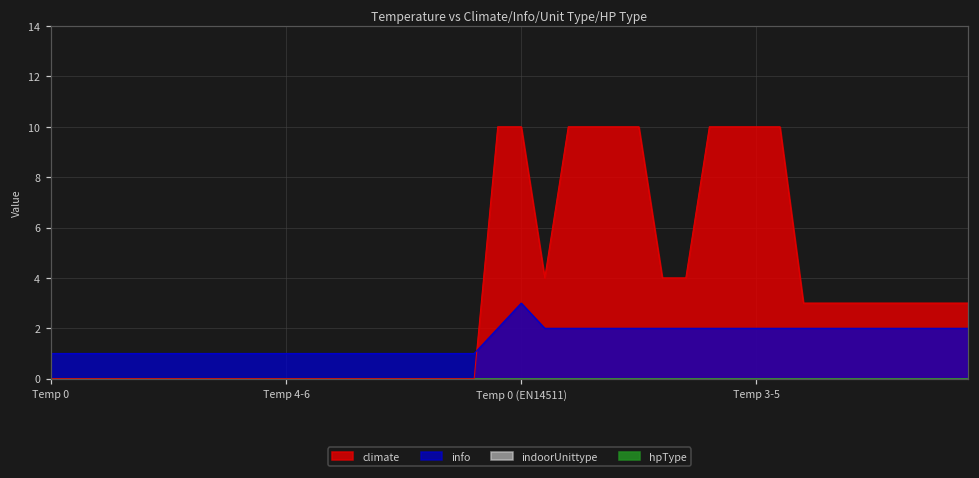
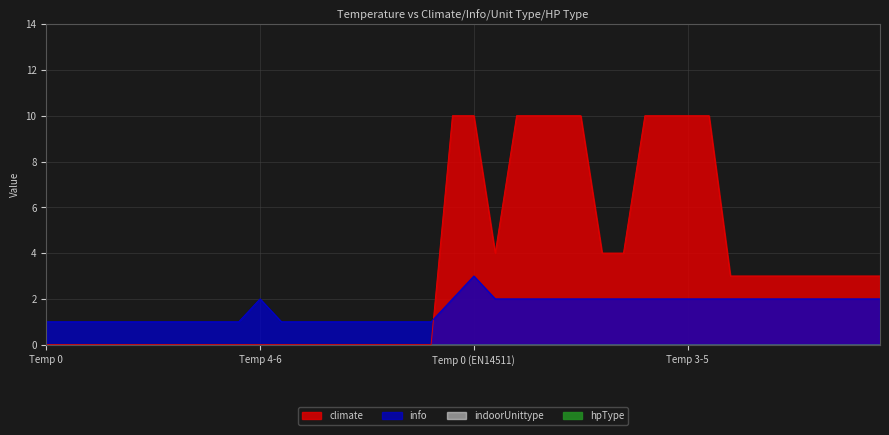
info, Temp 4-6: 1 -> 2
